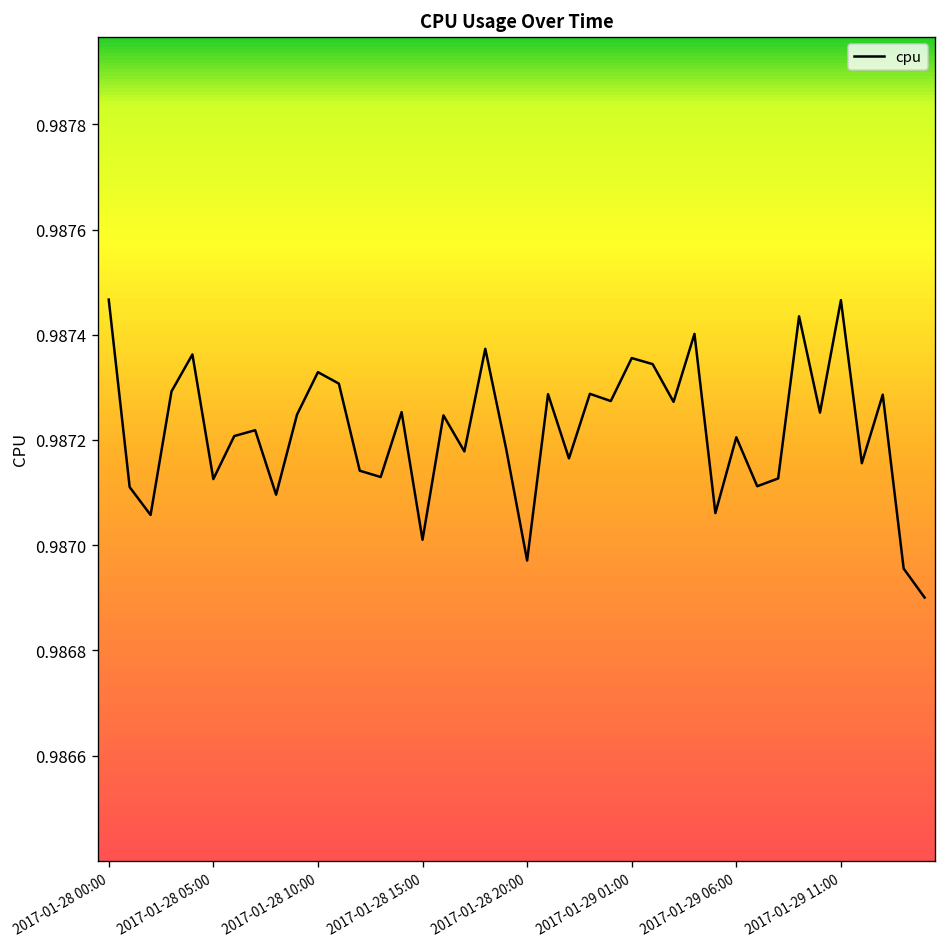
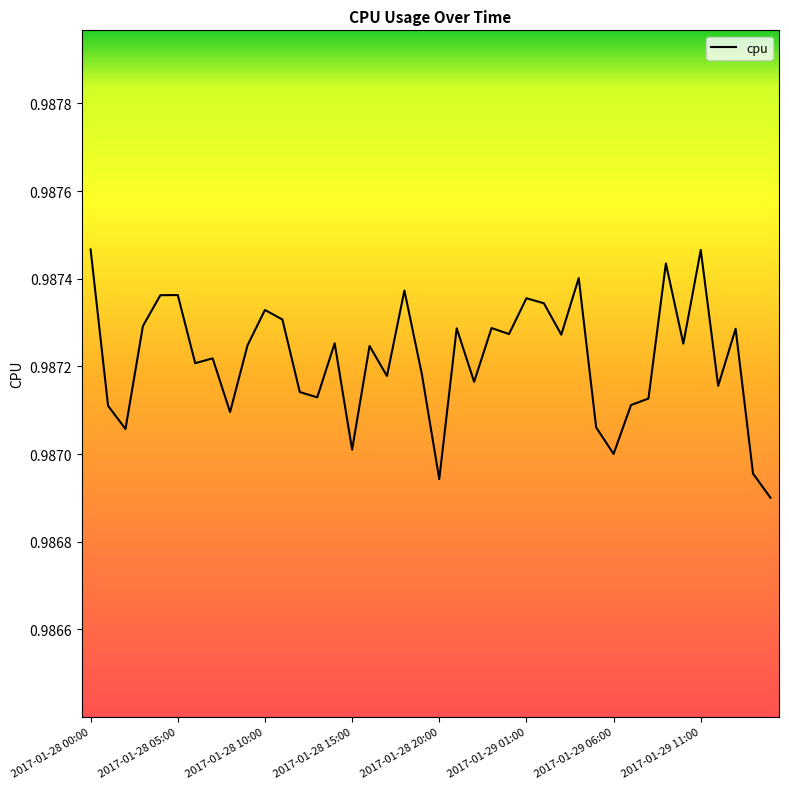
2017-01-28 05:00: 0.98713 -> 0.98736
2017-01-28 20:00: 0.98697 -> 0.98694
2017-01-29 06:00: 0.98721 -> 0.98700
